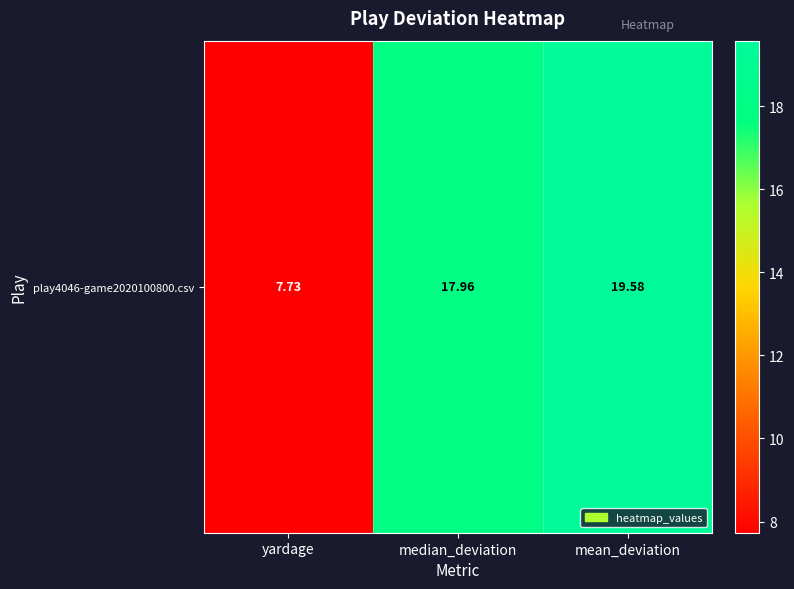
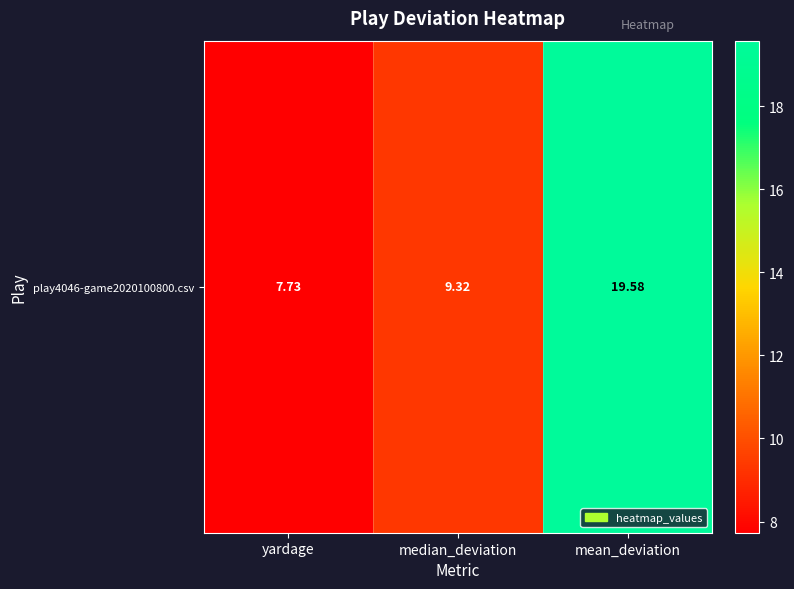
play4046-game2020100800.csv, median_deviation: 17.96 -> 9.32
